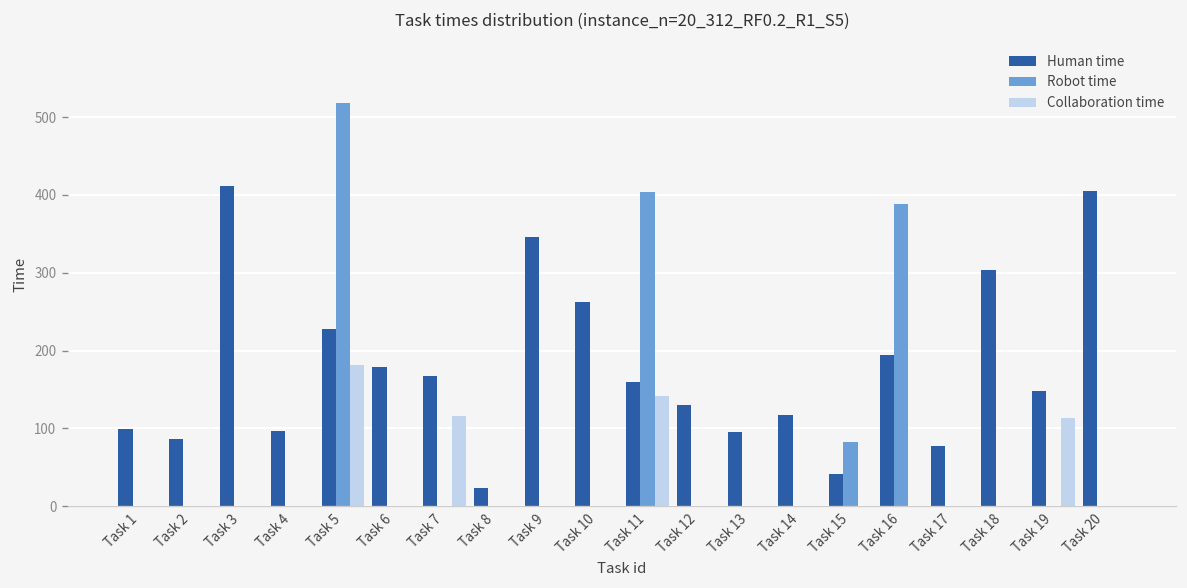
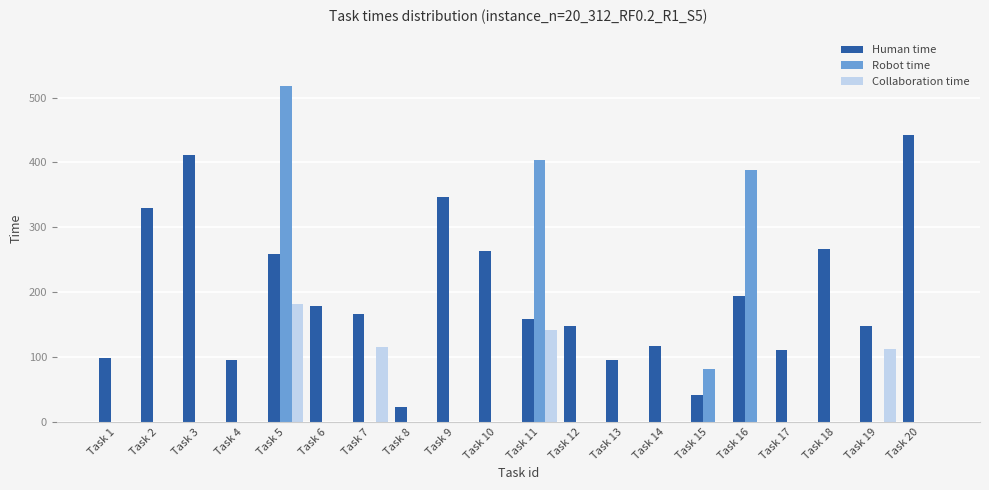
Human time, Task 2: 90 -> 330
Human time, Task 5: 230 -> 260
Human time, Task 12: 130 -> 150
Human time, Task 17: 80 -> 110
Human time, Task 18: 300 -> 270
Human time, Task 20: 410 -> 440
